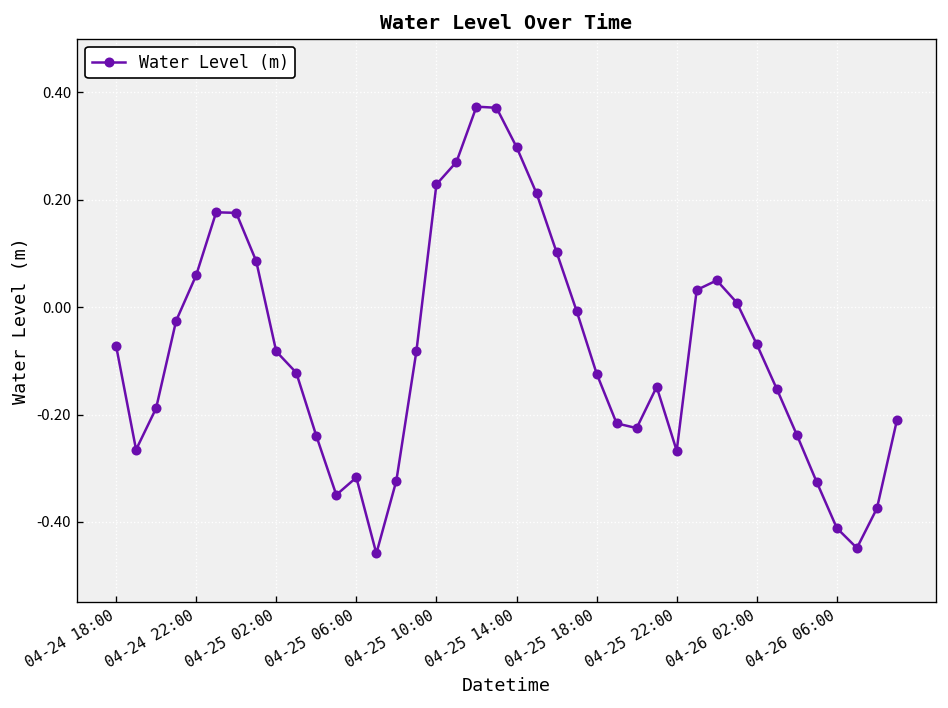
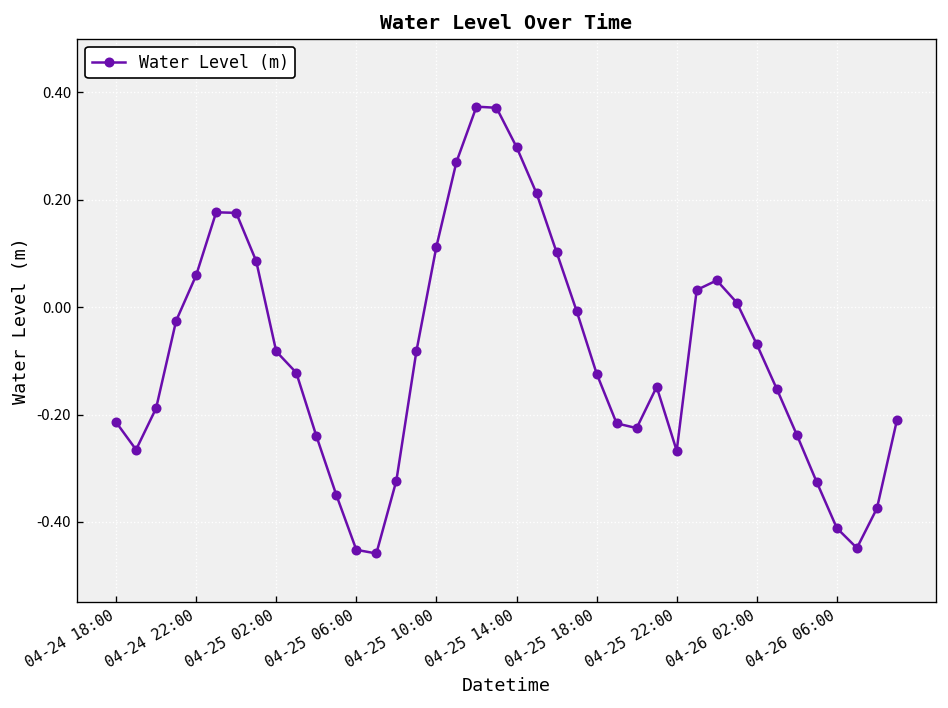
04-24 18:00: -0.07 -> -0.21
04-25 06:00: -0.32 -> -0.45
04-25 10:00: 0.23 -> 0.11
